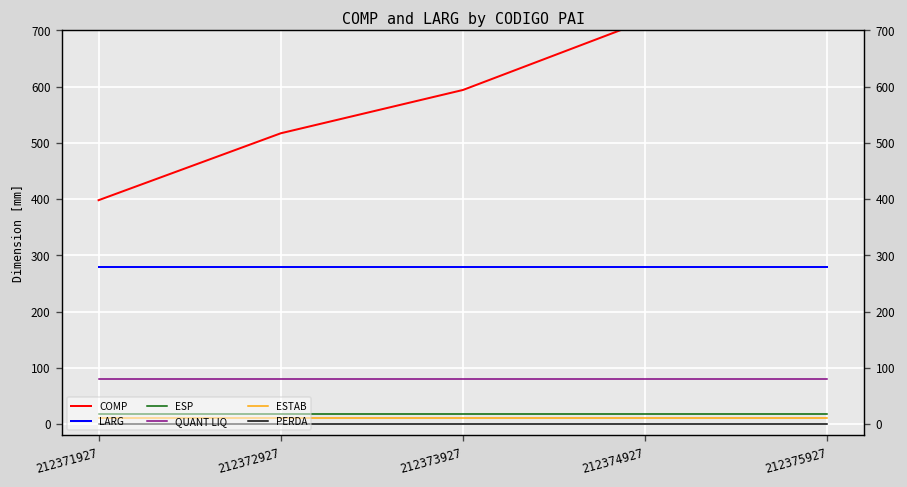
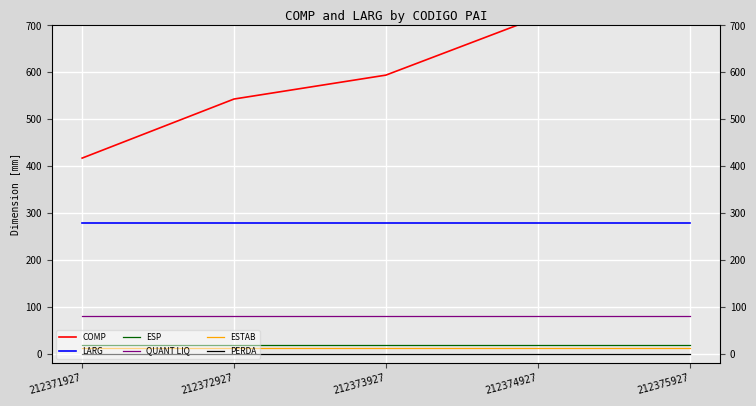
COMP, 212371927: 400 -> 420
COMP, 212372927: 520 -> 540
